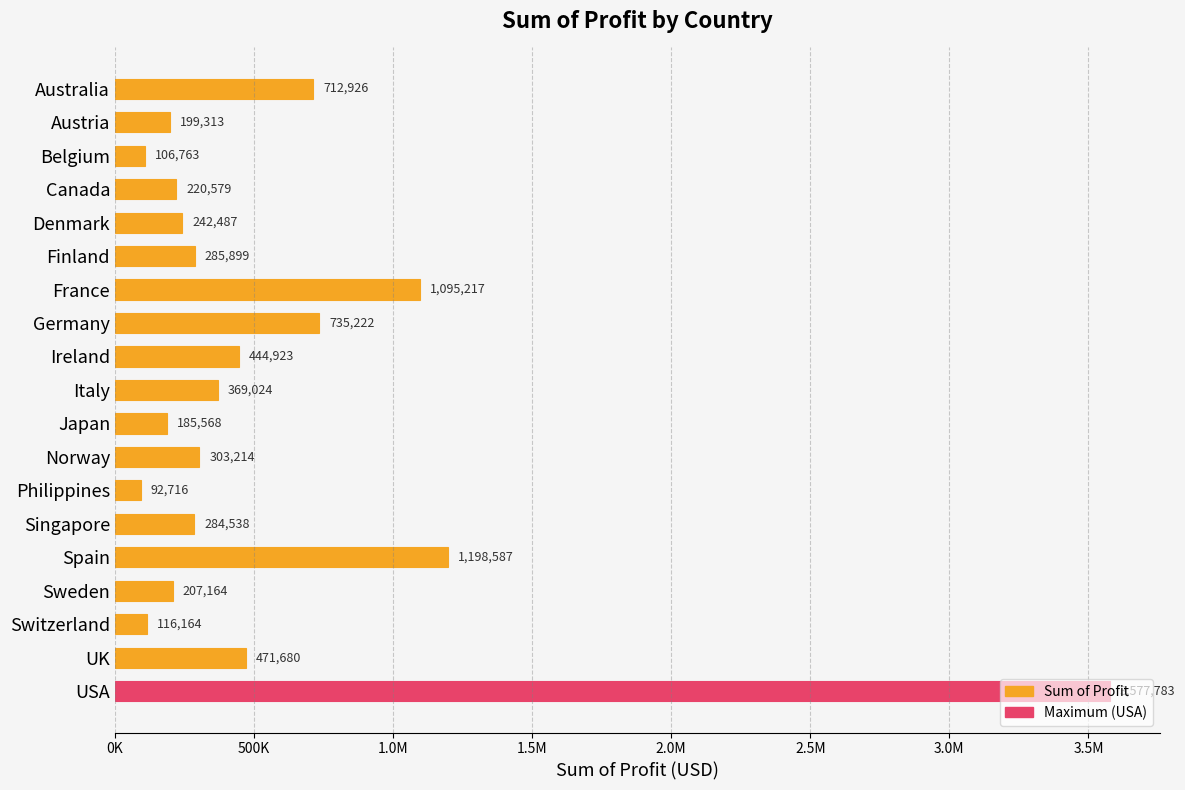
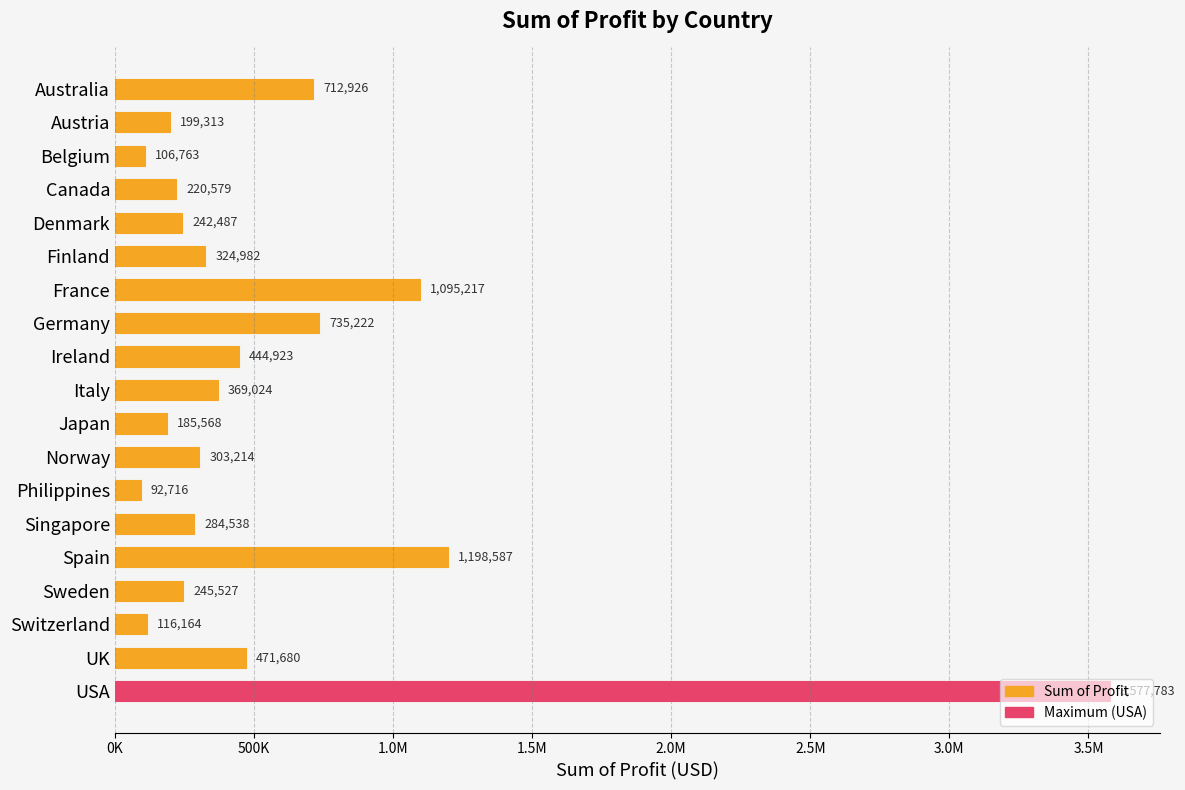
Finland: 285,899 -> 324,982
Sweden: 207,164 -> 245,527
